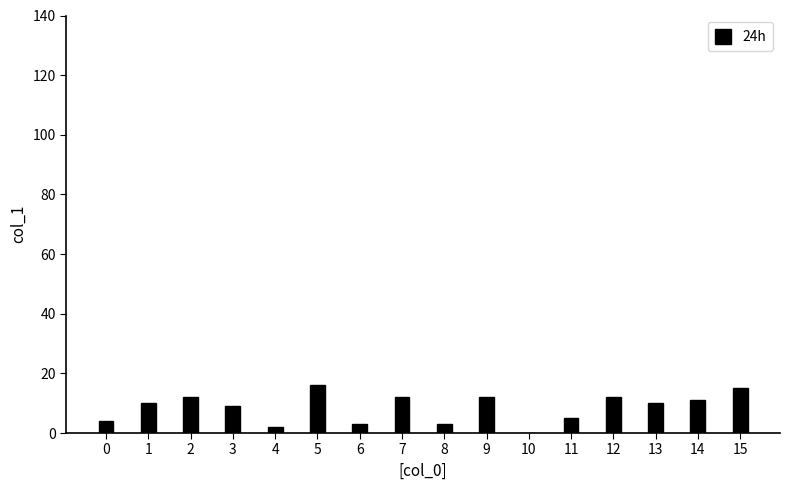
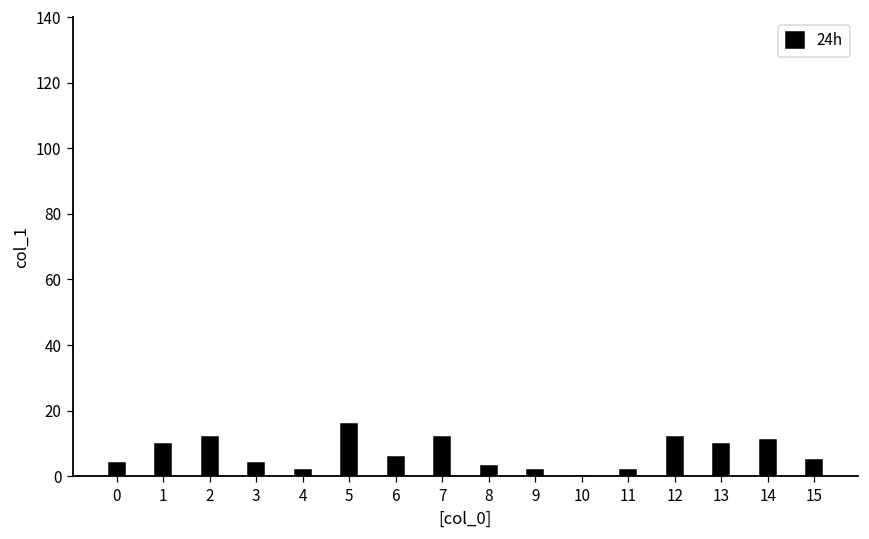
3: 9 -> 4
6: 3 -> 6
9: 12 -> 2
11: 5 -> 2
15: 15 -> 5
